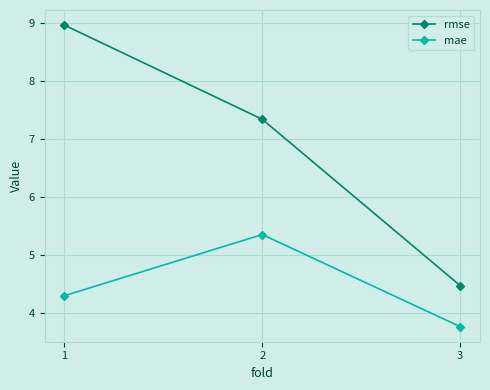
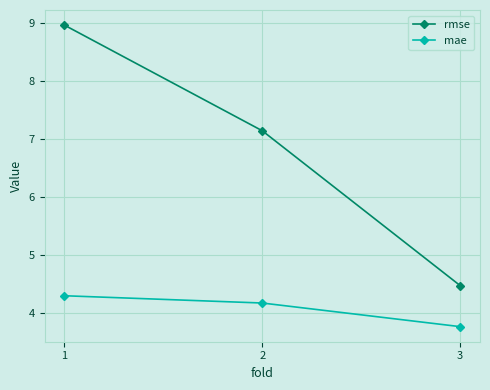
rmse, 2: 7.3 -> 7.1
mae, 2: 5.3 -> 4.2
